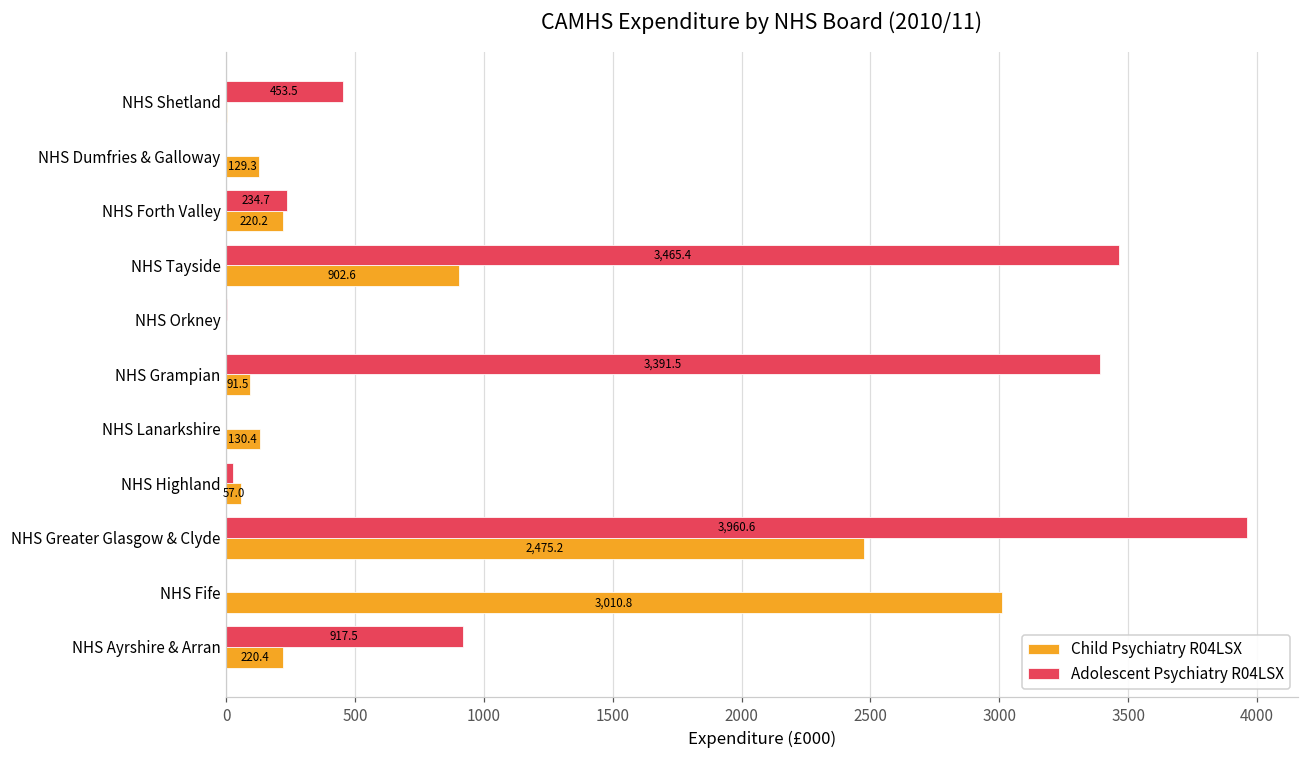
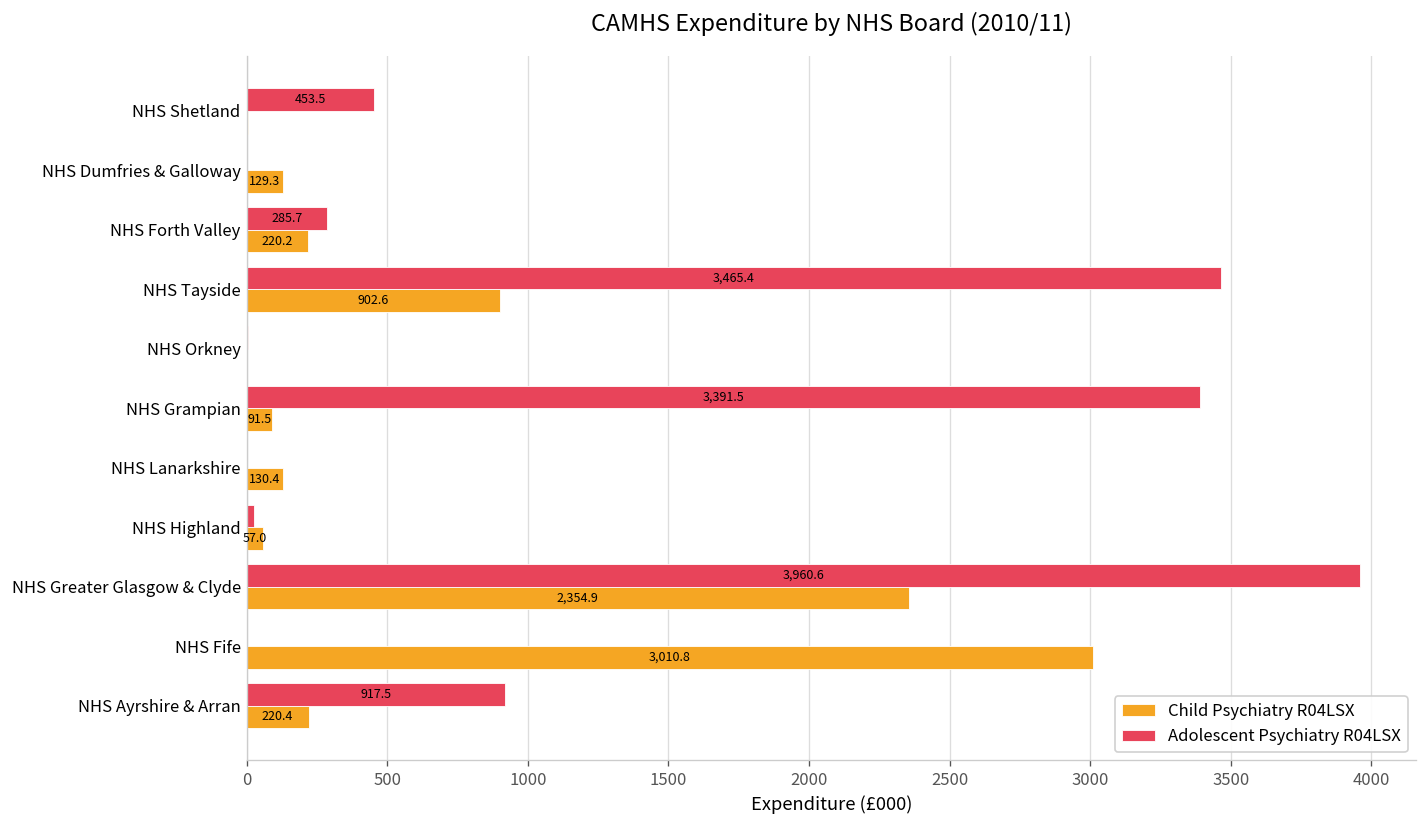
Adolescent Psychiatry R04LSX, NHS Forth Valley: 234.7 -> 285.7
Child Psychiatry R04LSX, NHS Greater Glasgow & Clyde: 2,475.2 -> 2,354.9
